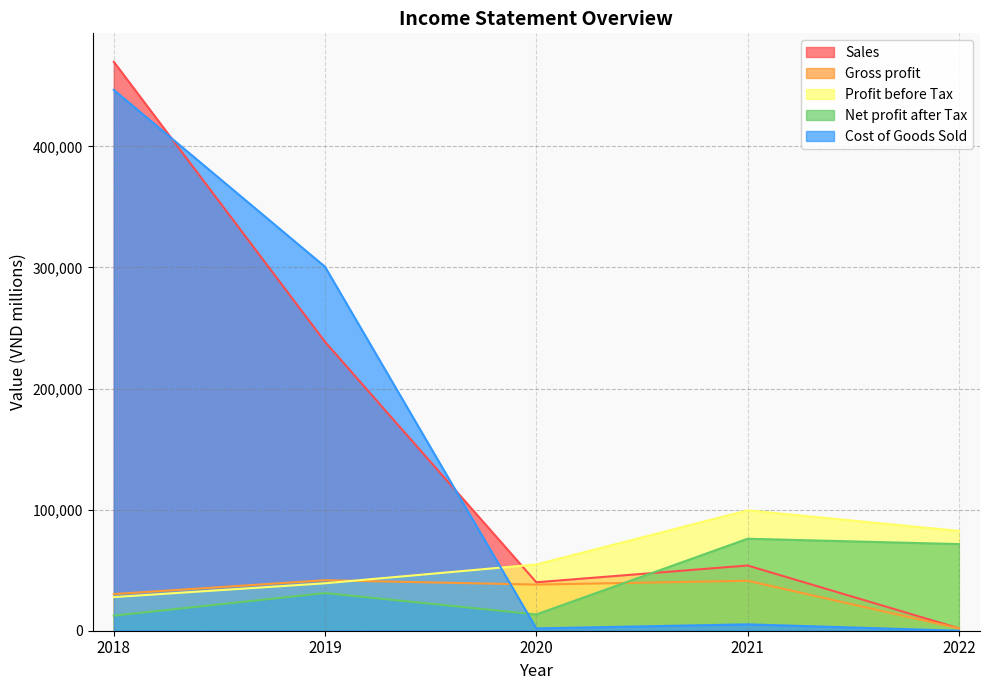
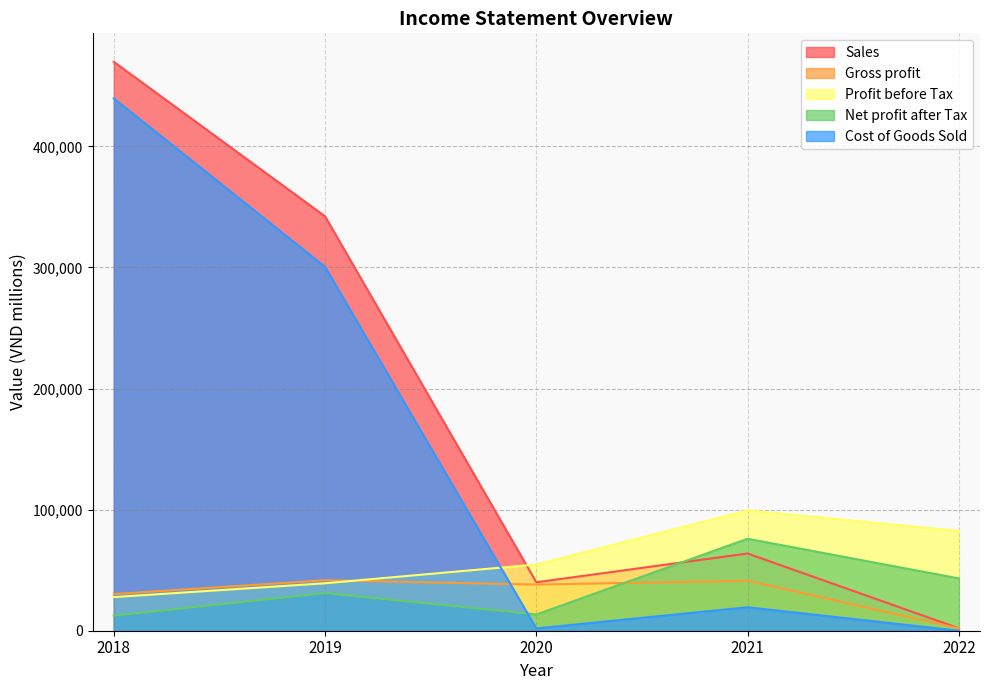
Cost of Goods Sold, 2018: 447,000 -> 440,000
Sales, 2019: 239,000 -> 342,000
Sales, 2021: 54,000 -> 64,000
Cost of Goods Sold, 2021: 5,000 -> 19,000
Net profit after Tax, 2022: 72,000 -> 43,000
